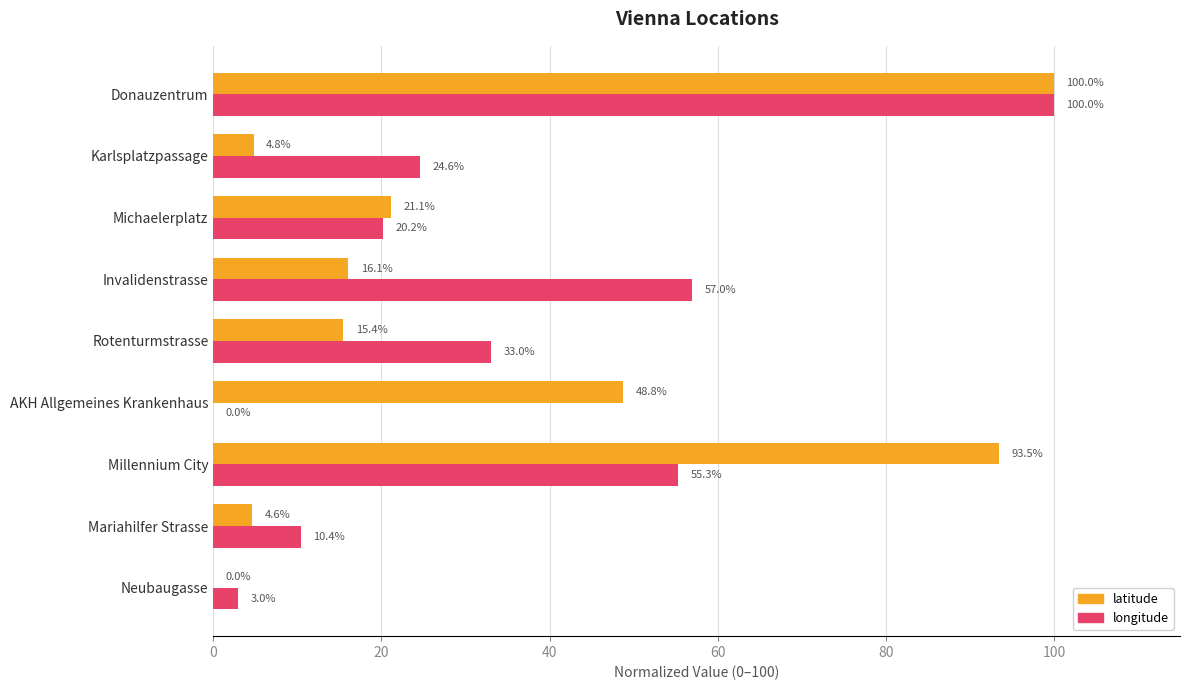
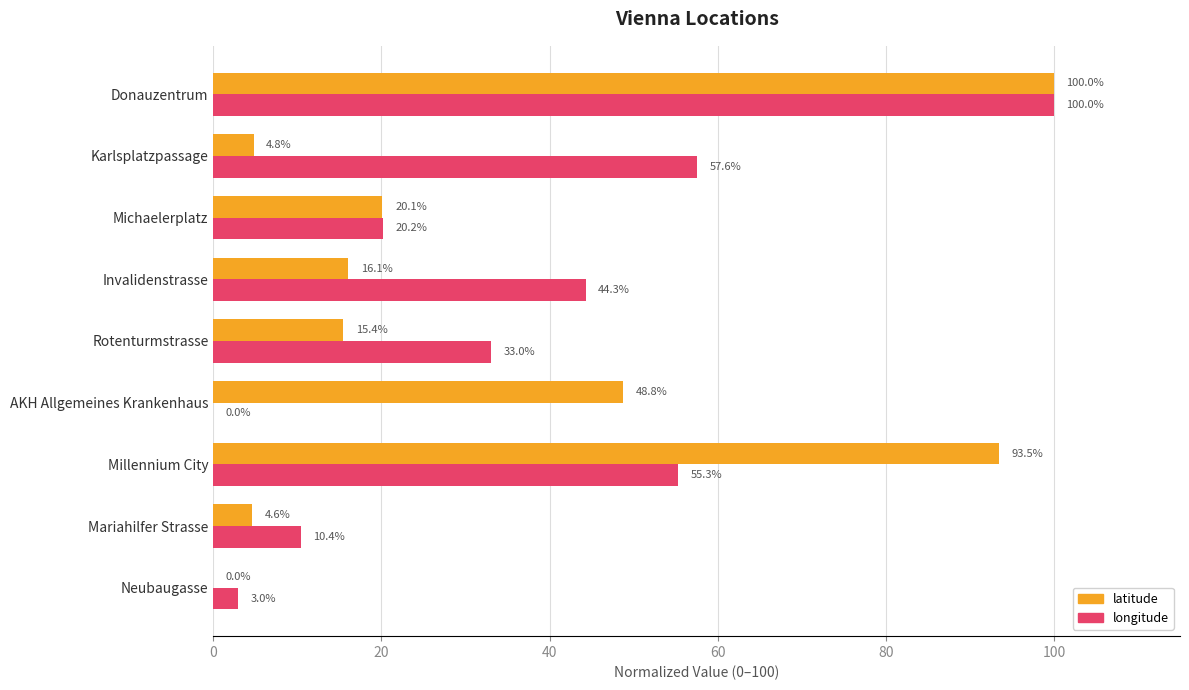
longitude, Karlsplatzpassage: 24.6% -> 57.6%
latitude, Michaelerplatz: 21.1% -> 20.1%
longitude, Invalidenstrasse: 57.0% -> 44.3%
